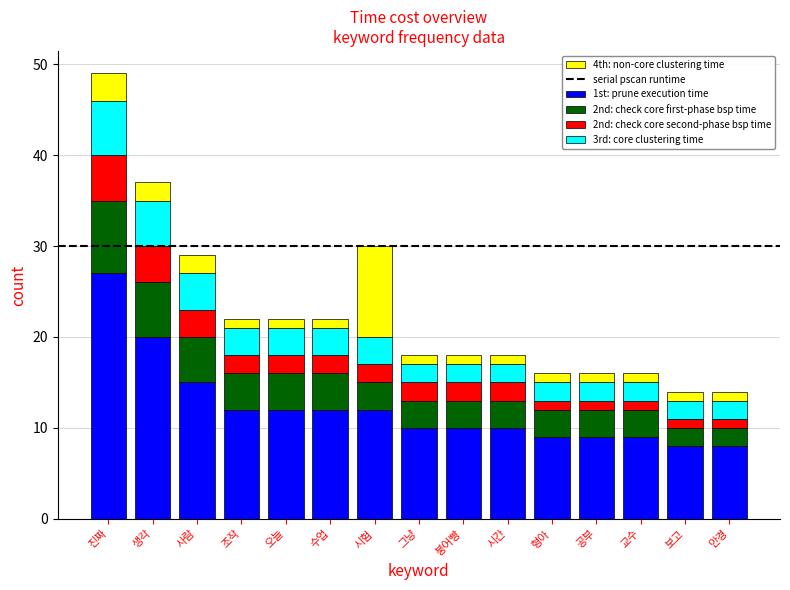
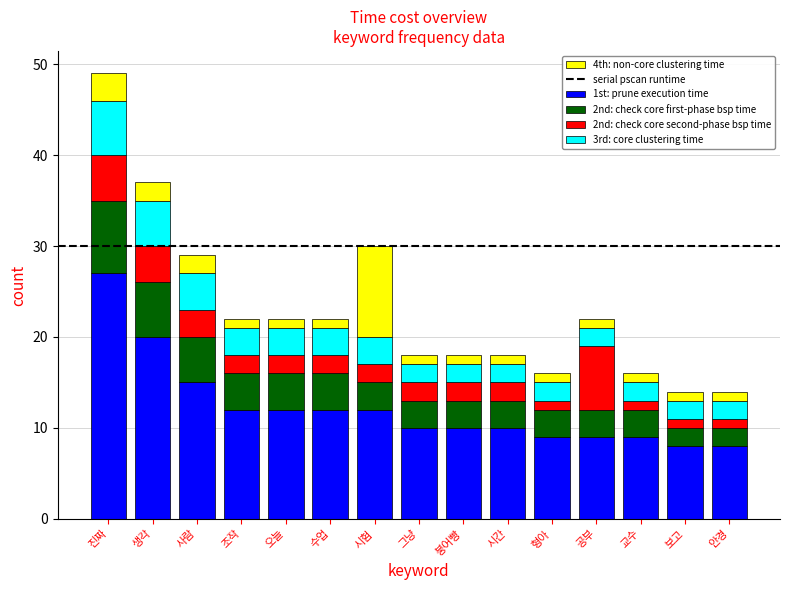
2nd: check core second-phase bsp time, 공부: 1 -> 7
